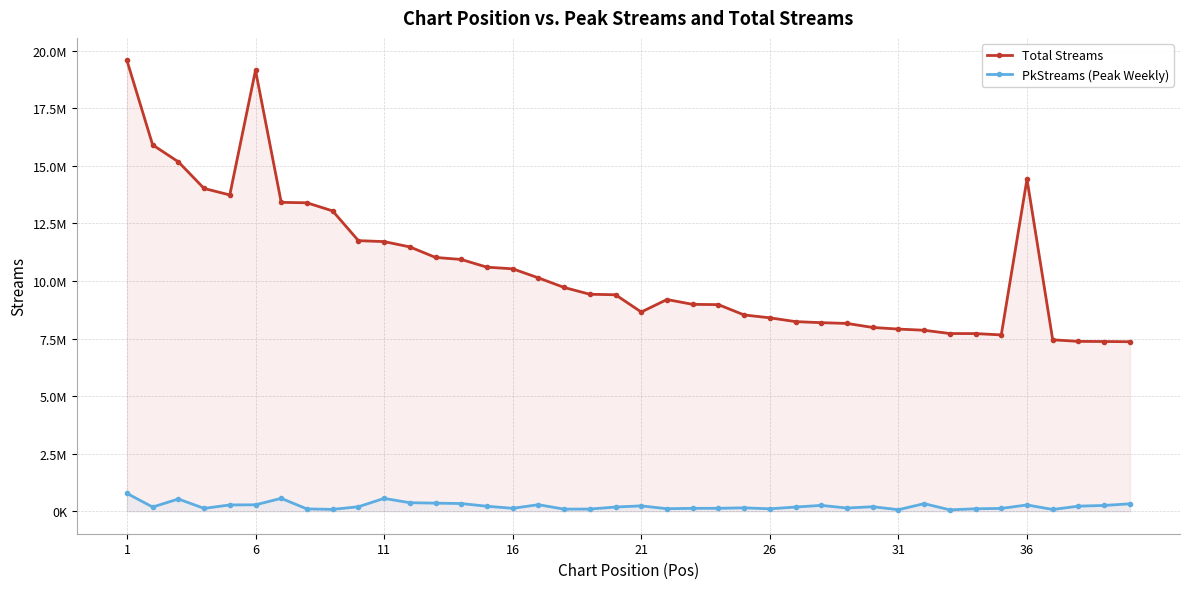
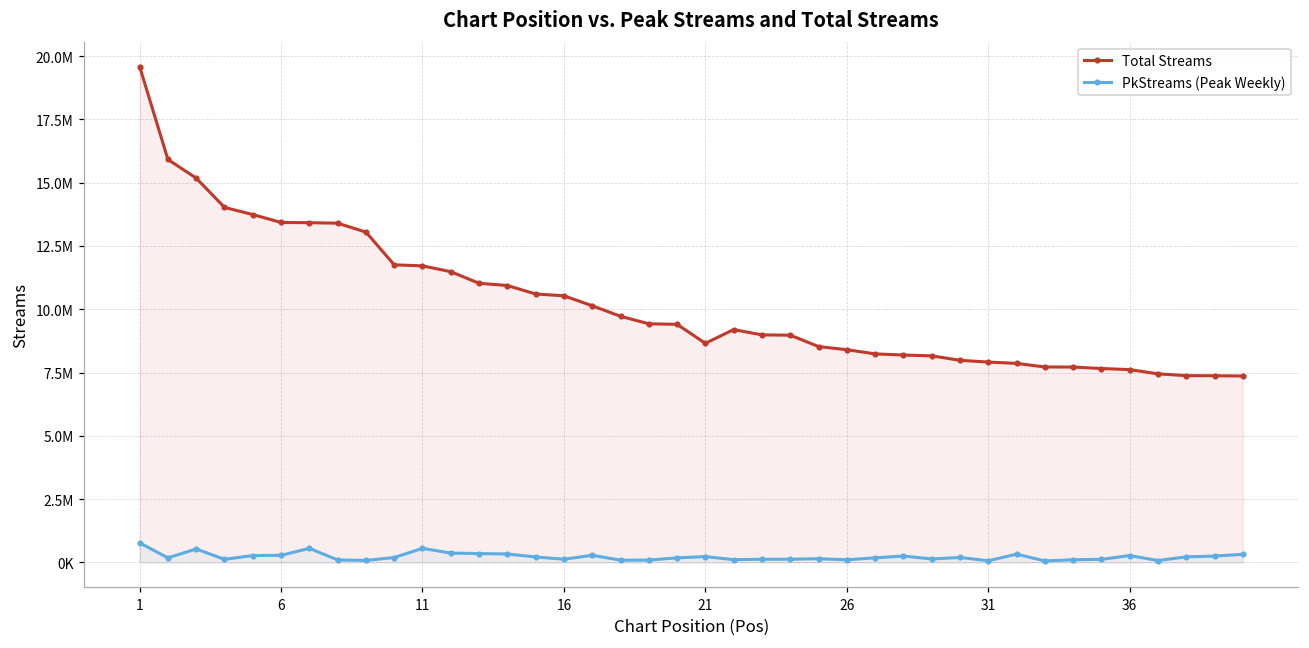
Total Streams, 6: 19200000 -> 13400000
Total Streams, 36: 14400000 -> 7600000
